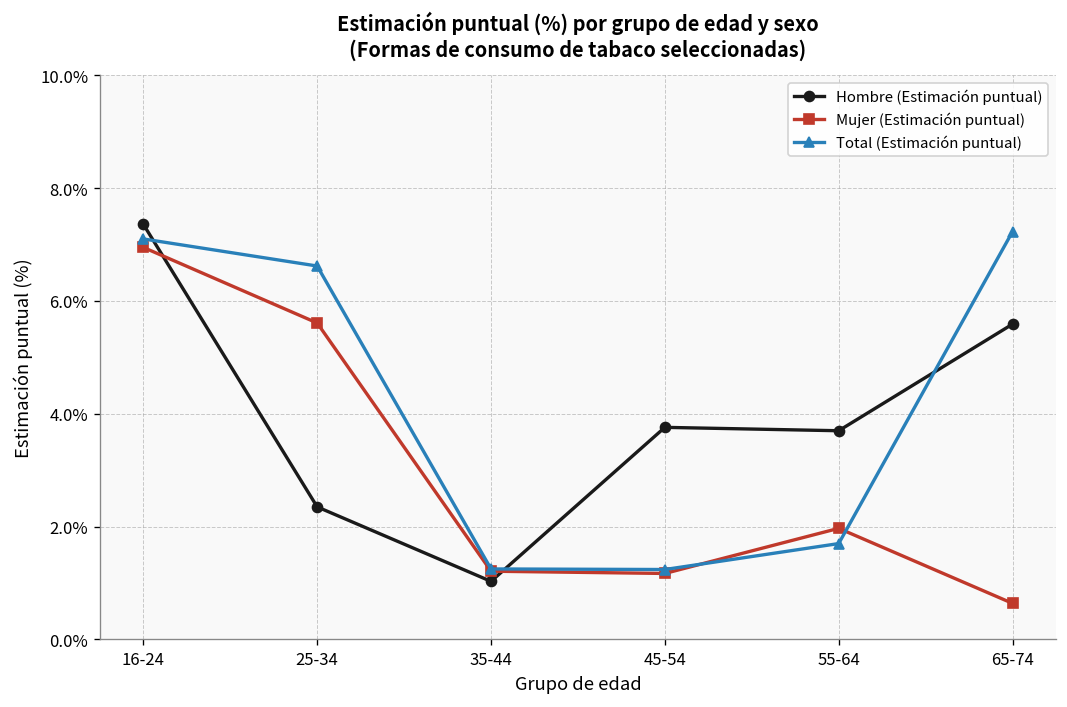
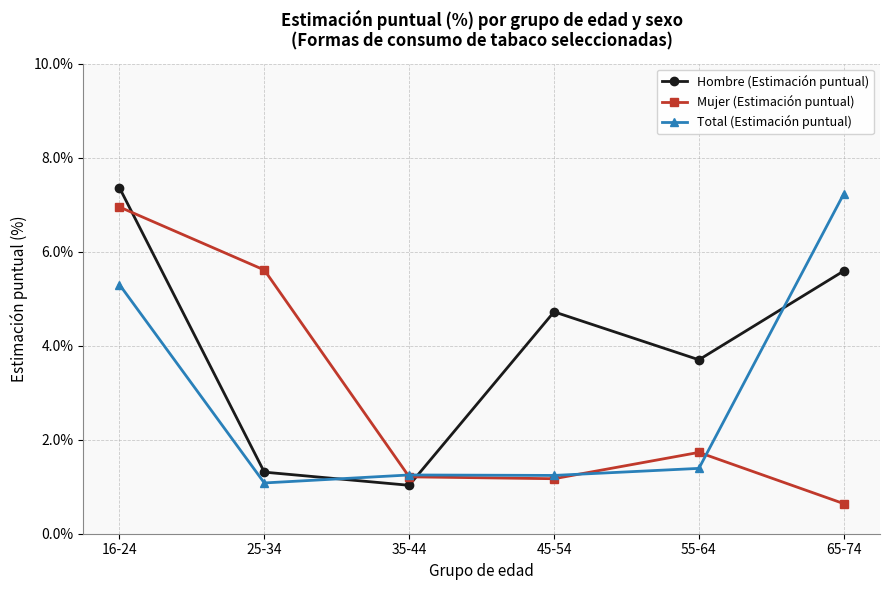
Total (Estimación puntual), 16-24: 7.1% -> 5.3%
Hombre (Estimación puntual), 25-34: 2.4% -> 1.3%
Total (Estimación puntual), 25-34: 6.6% -> 1.1%
Hombre (Estimación puntual), 45-54: 3.8% -> 4.7%
Mujer (Estimación puntual), 55-64: 2.0% -> 1.7%
Total (Estimación puntual), 55-64: 1.7% -> 1.4%
